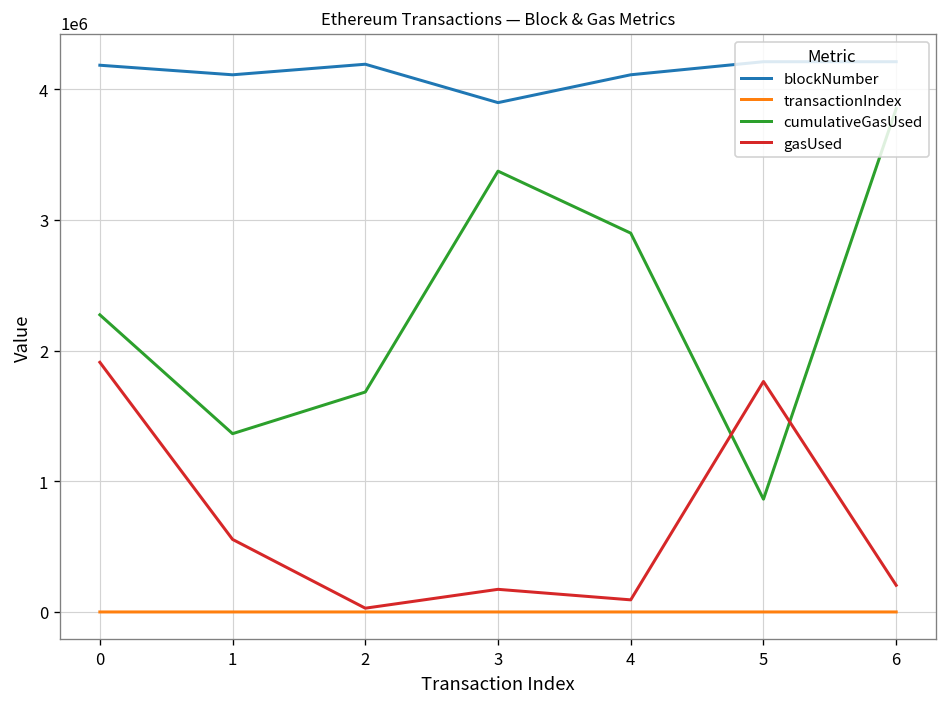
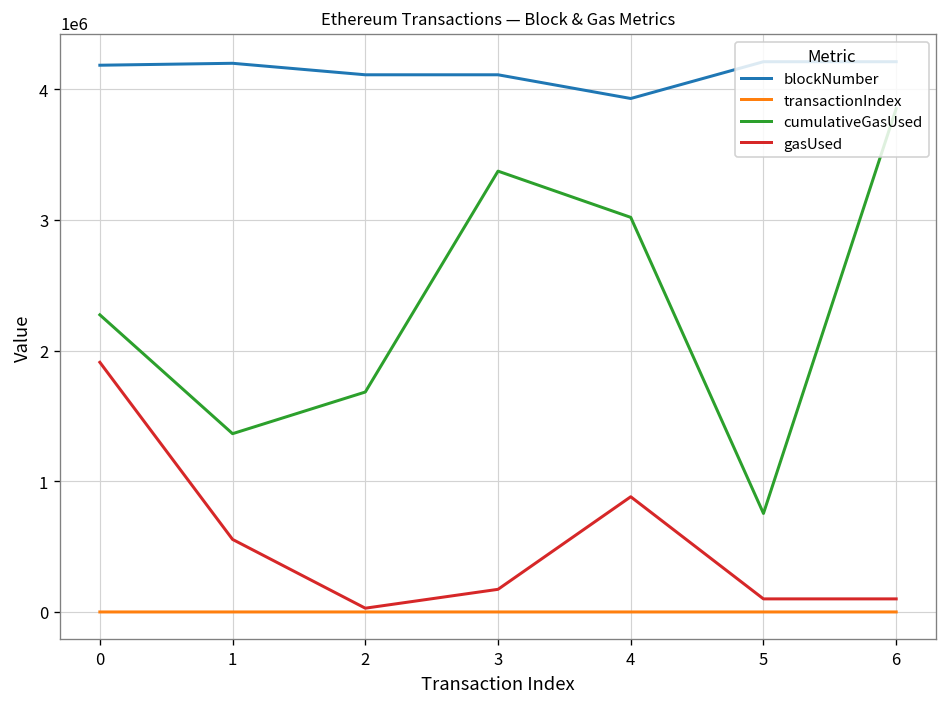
blockNumber, 1: 4110000 -> 4200000
blockNumber, 2: 4190000 -> 4110000
blockNumber, 3: 3900000 -> 4110000
blockNumber, 4: 4110000 -> 3930000
cumulativeGasUsed, 4: 2900000 -> 3020000
gasUsed, 4: 90000 -> 880000
cumulativeGasUsed, 5: 860000 -> 750000
gasUsed, 5: 1760000 -> 100000
gasUsed, 6: 200000 -> 100000
